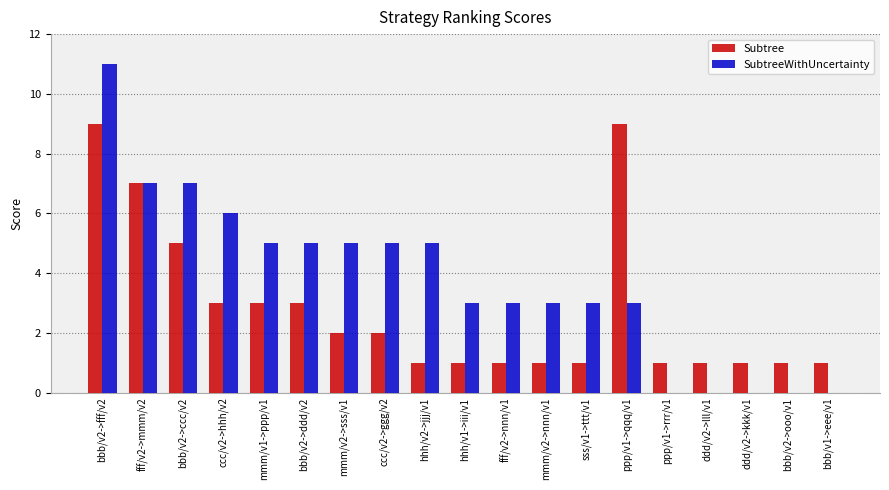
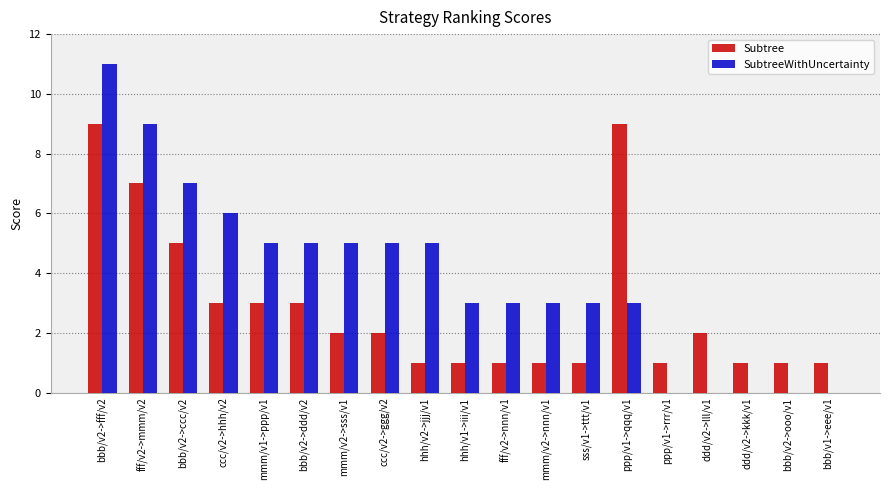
SubtreeWithUncertainty, fff/v2->mmm/v2: 7 -> 9
Subtree, ddd/v2->lll/v1: 1 -> 2
